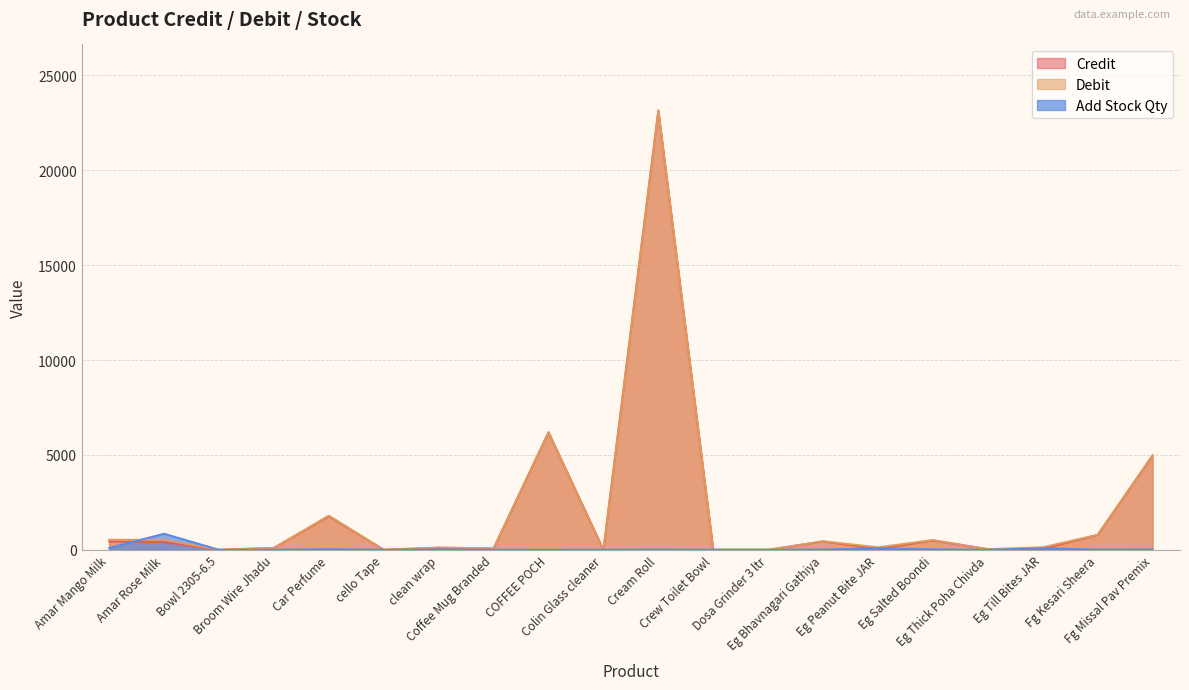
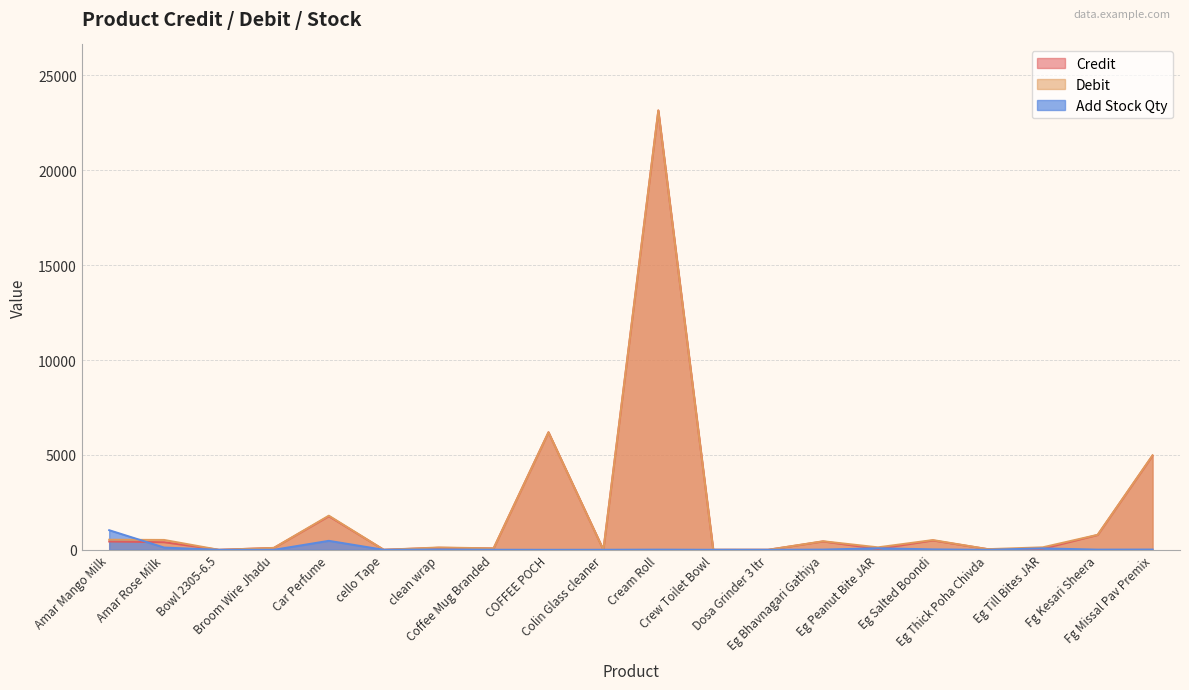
Add Stock Qty, Amar Mango Milk: 100 -> 1000
Add Stock Qty, Amar Rose Milk: 800 -> 100
Add Stock Qty, Car Perfume: 0 -> 500
